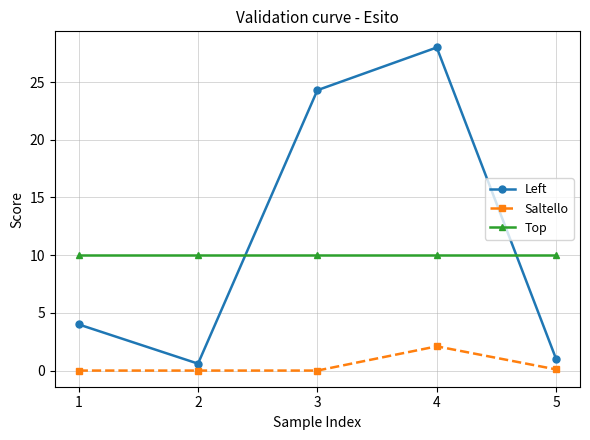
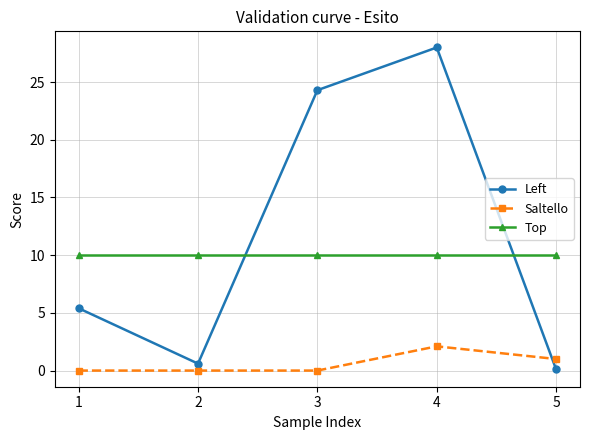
Left, 1: 4.0 -> 5.4
Left, 5: 1.0 -> 0.1
Saltello, 5: 0.1 -> 1.0
